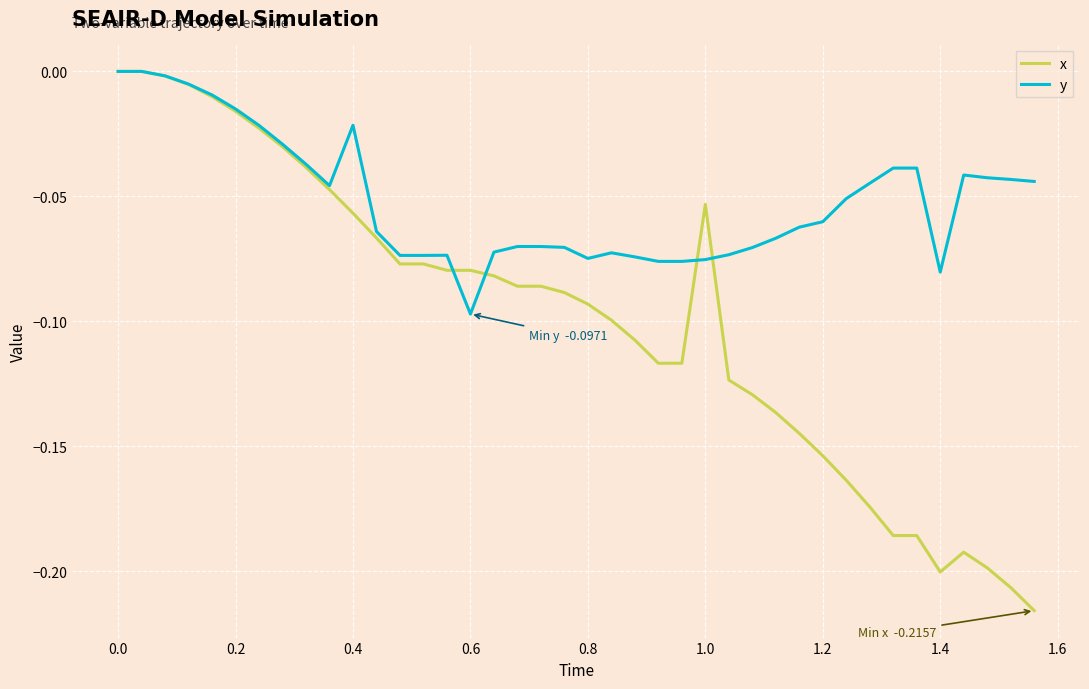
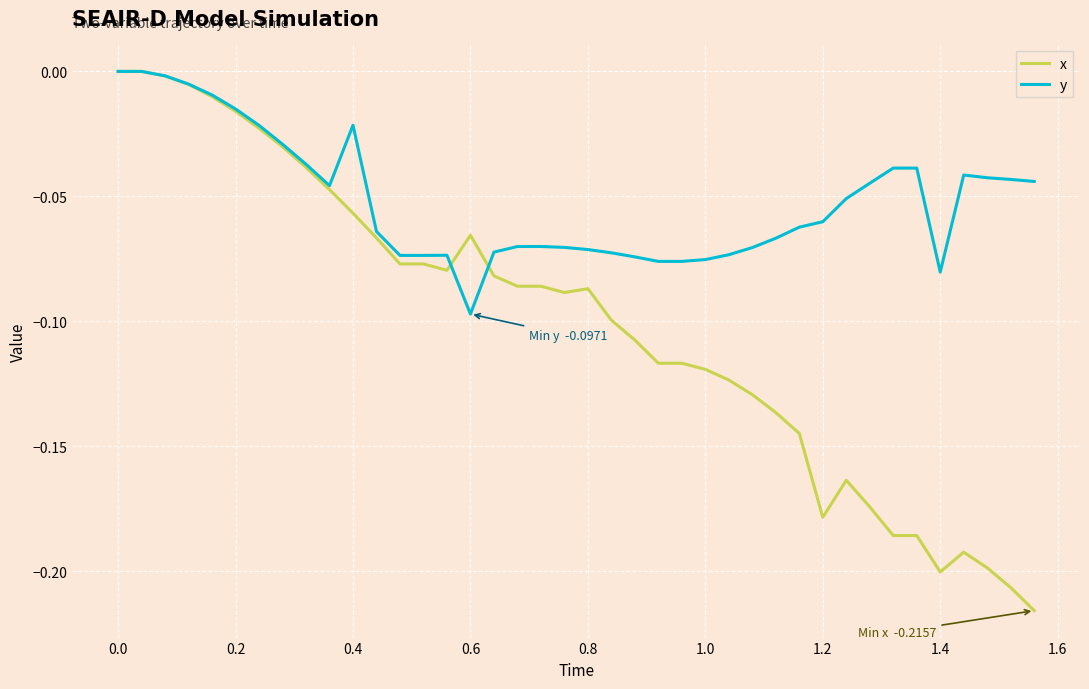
x, 0.6: -0.080 -> -0.066
x, 0.8: -0.093 -> -0.087
y, 0.8: -0.075 -> -0.071
x, 1.0: -0.053 -> -0.119
x, 1.2: -0.154 -> -0.178
